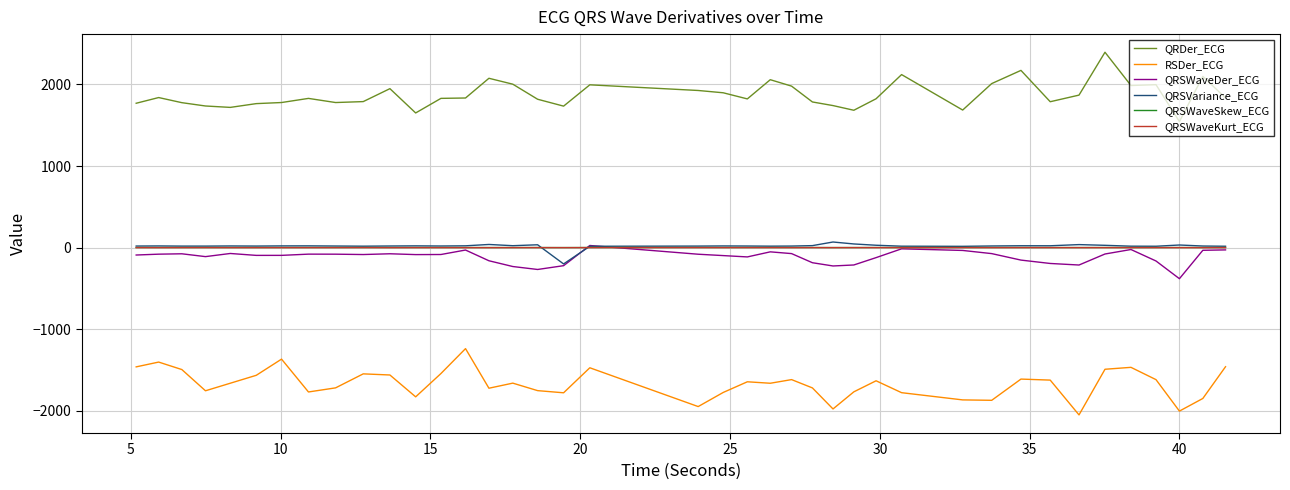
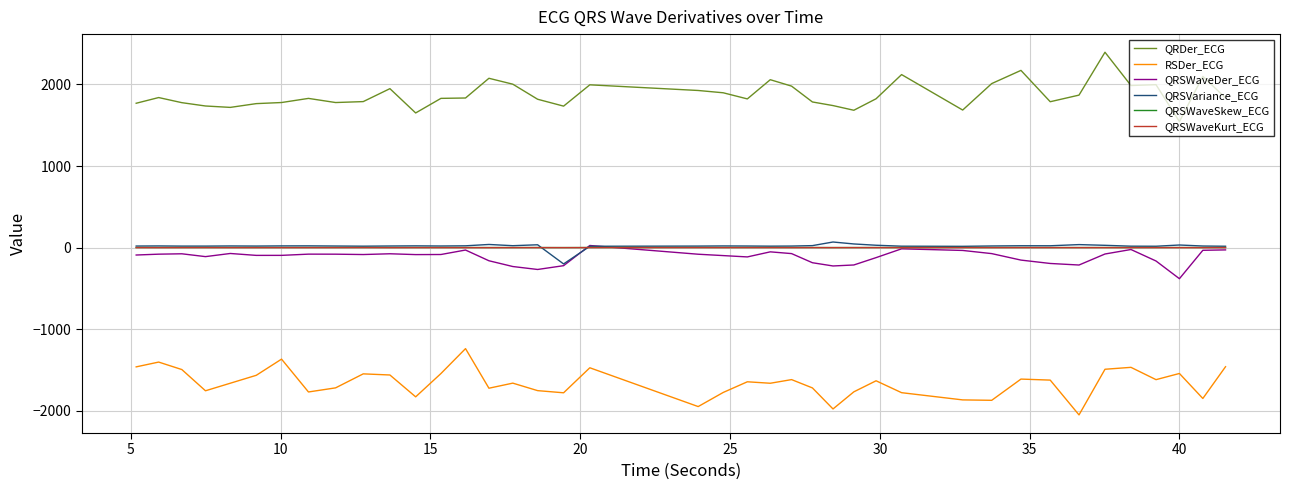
RSDer_ECG, 40: -2000 -> -1500
